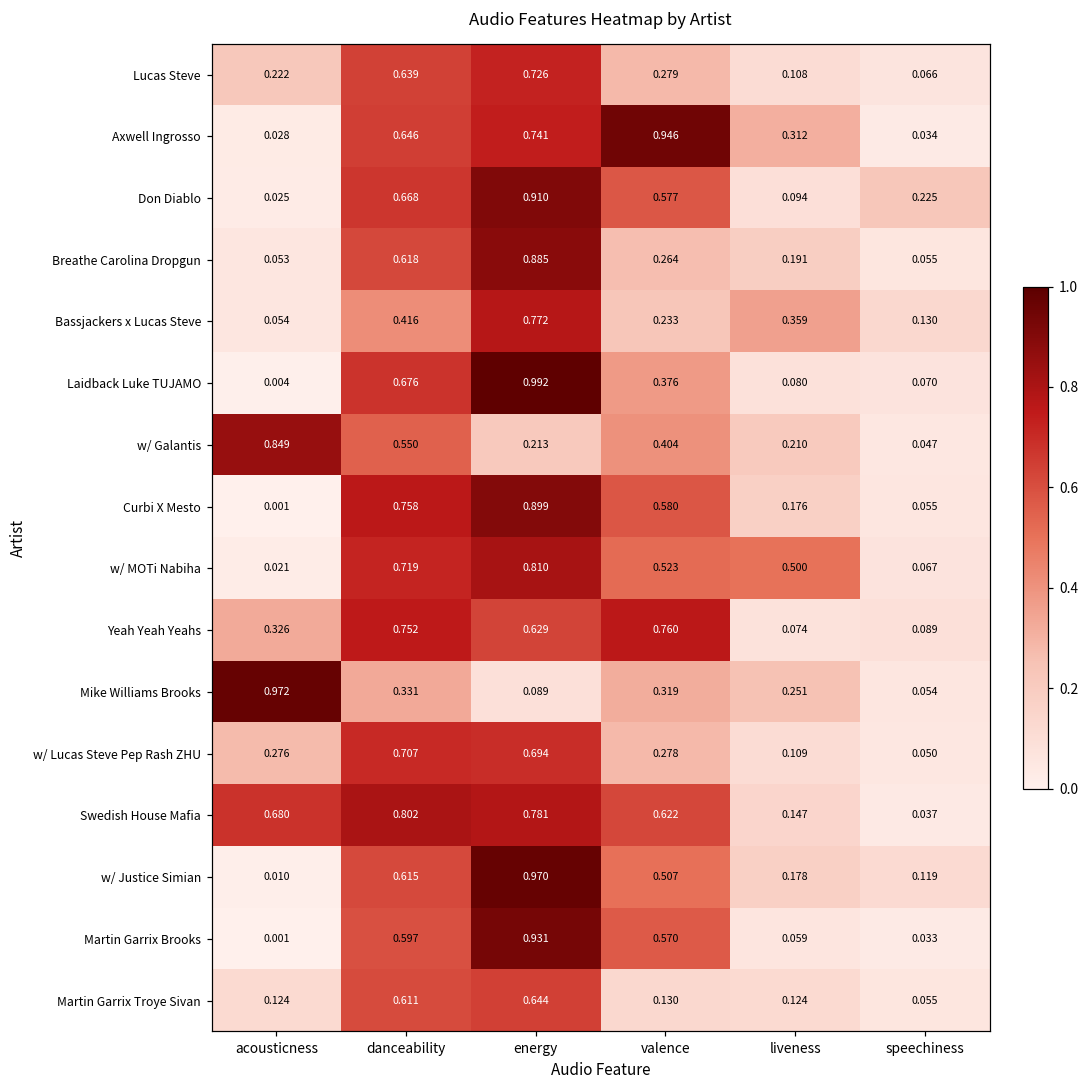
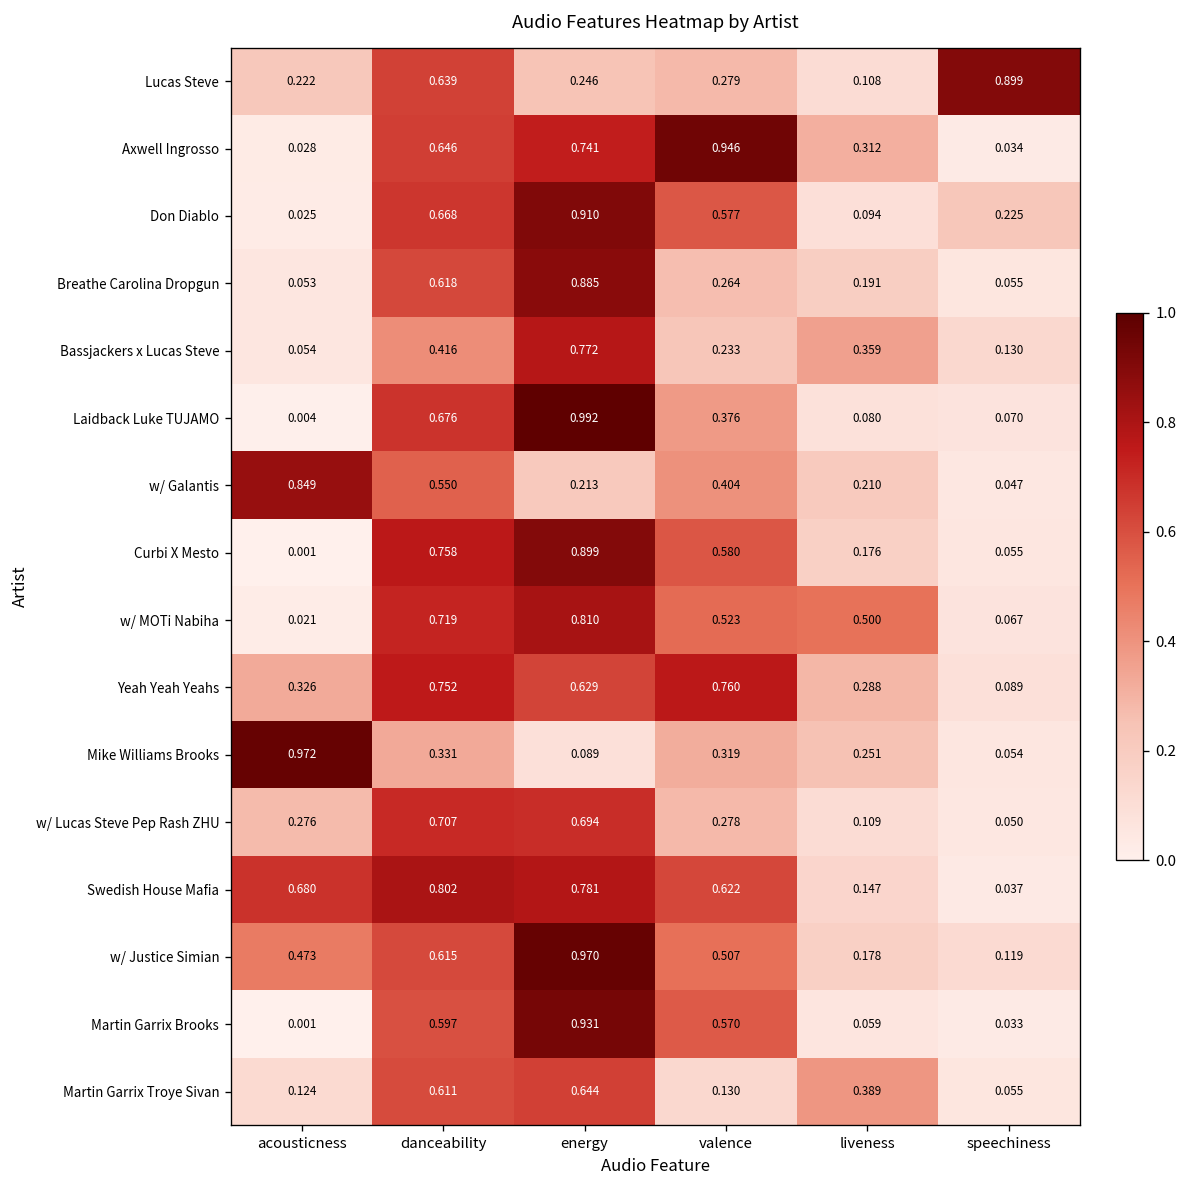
Lucas Steve, energy: 0.726 -> 0.246
Lucas Steve, speechiness: 0.066 -> 0.899
Yeah Yeah Yeahs, liveness: 0.074 -> 0.288
w/ Justice Simian, acousticness: 0.010 -> 0.473
Martin Garrix Troye Sivan, liveness: 0.124 -> 0.389
